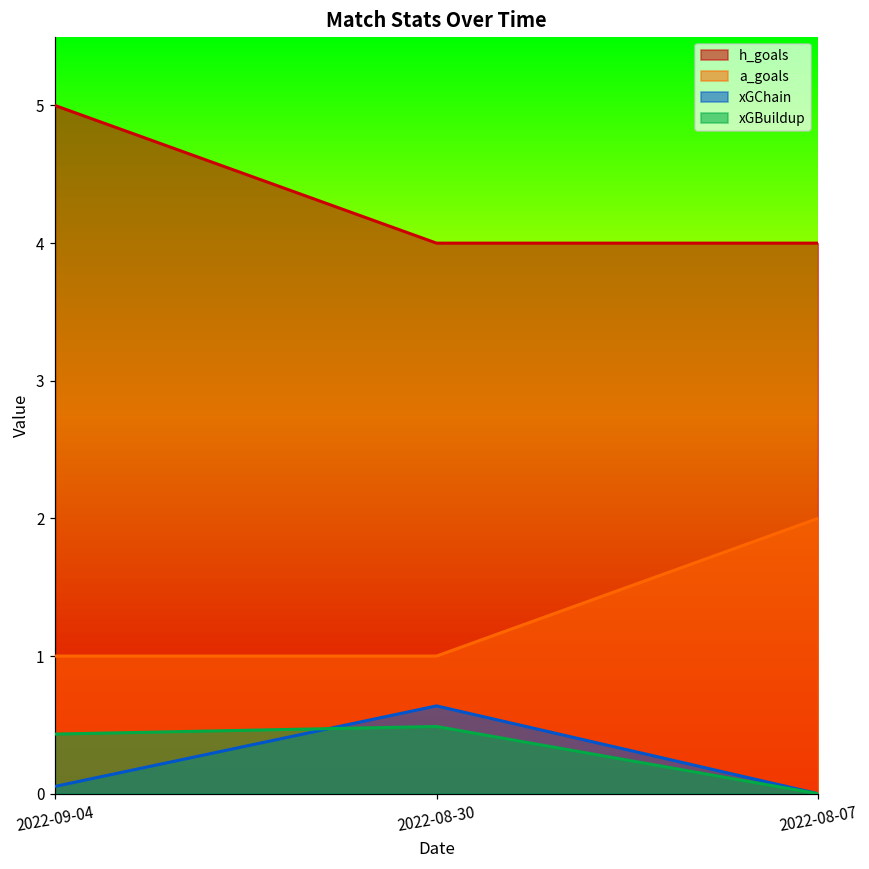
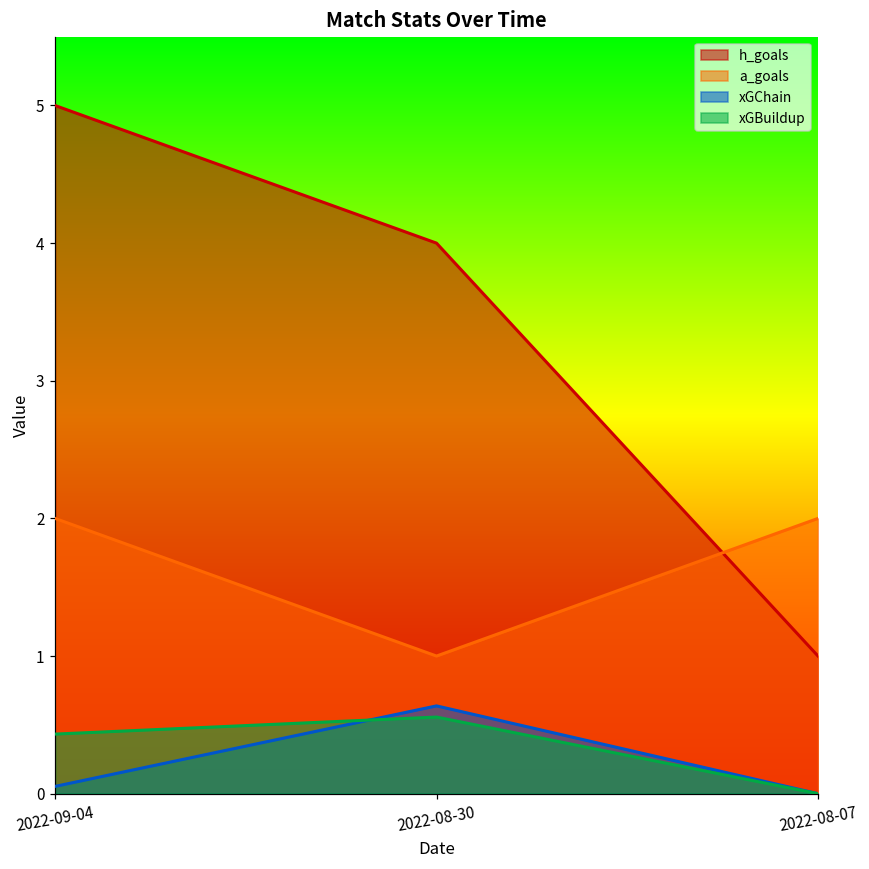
a_goals, 2022-09-04: 1 -> 2
xGBuildup, 2022-08-30: 0.49 -> 0.56
h_goals, 2022-08-07: 4 -> 1
